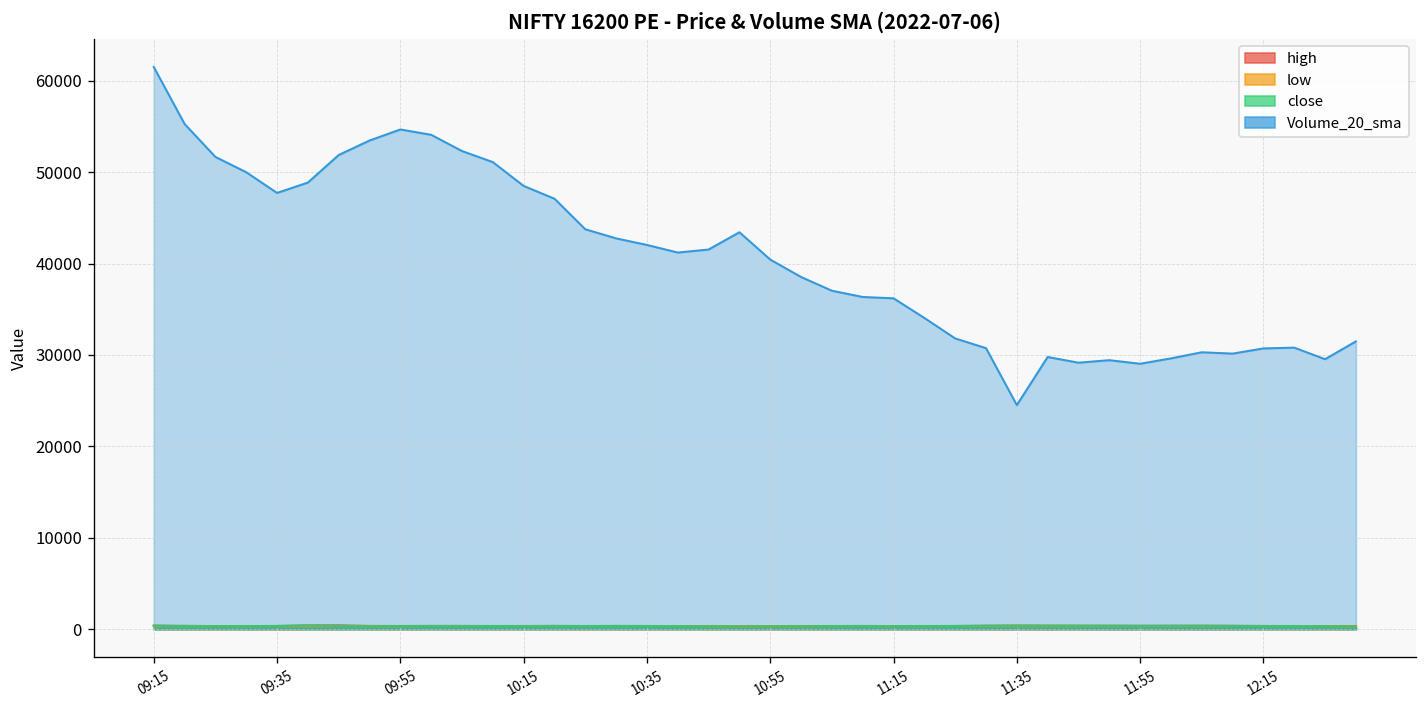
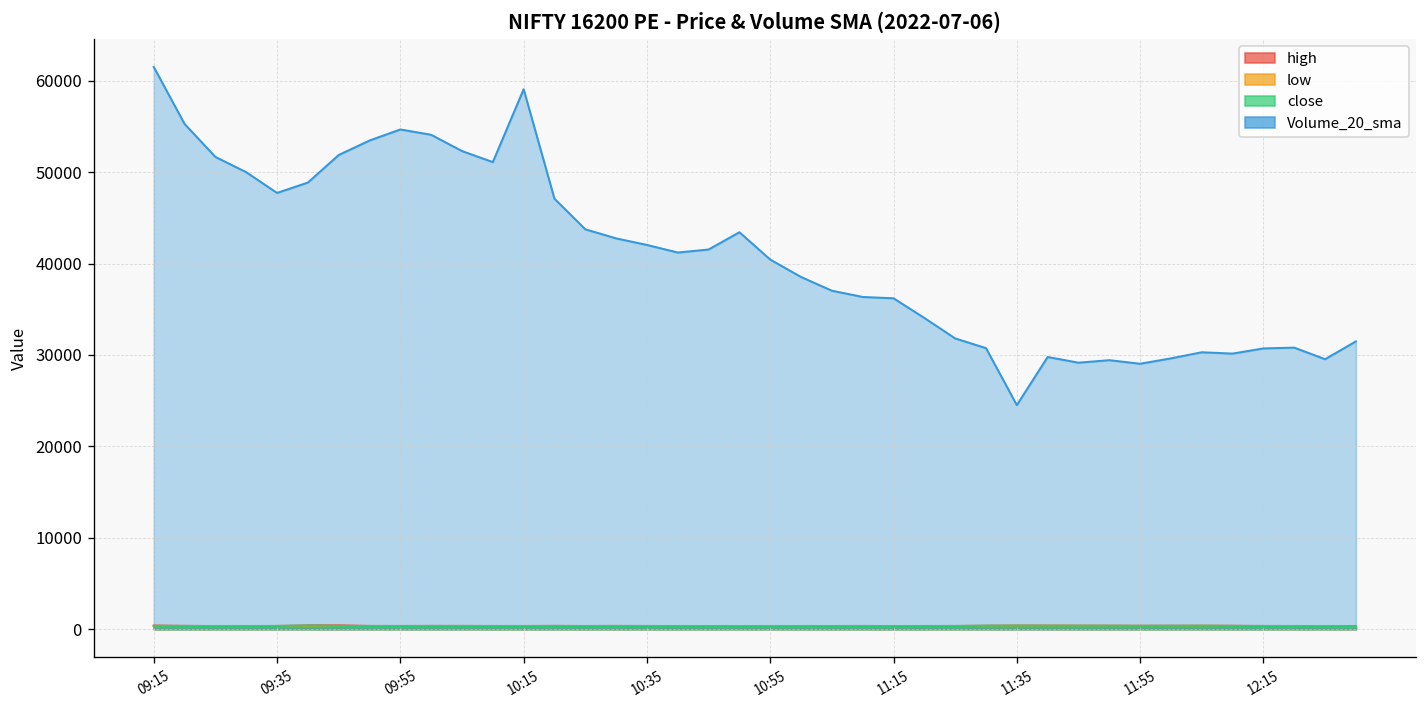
Volume_20_sma, 10:15: 48000 -> 59000
